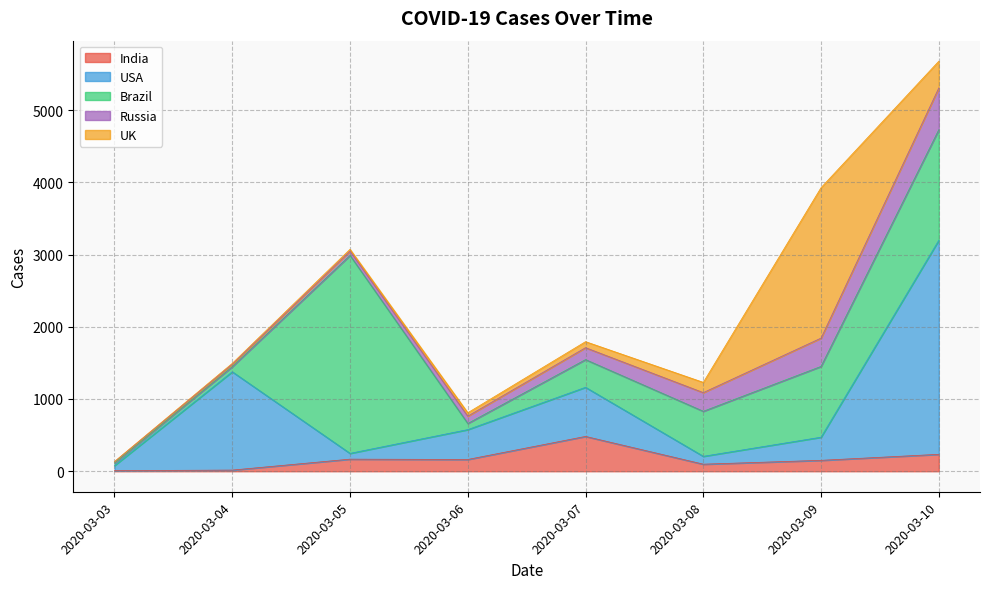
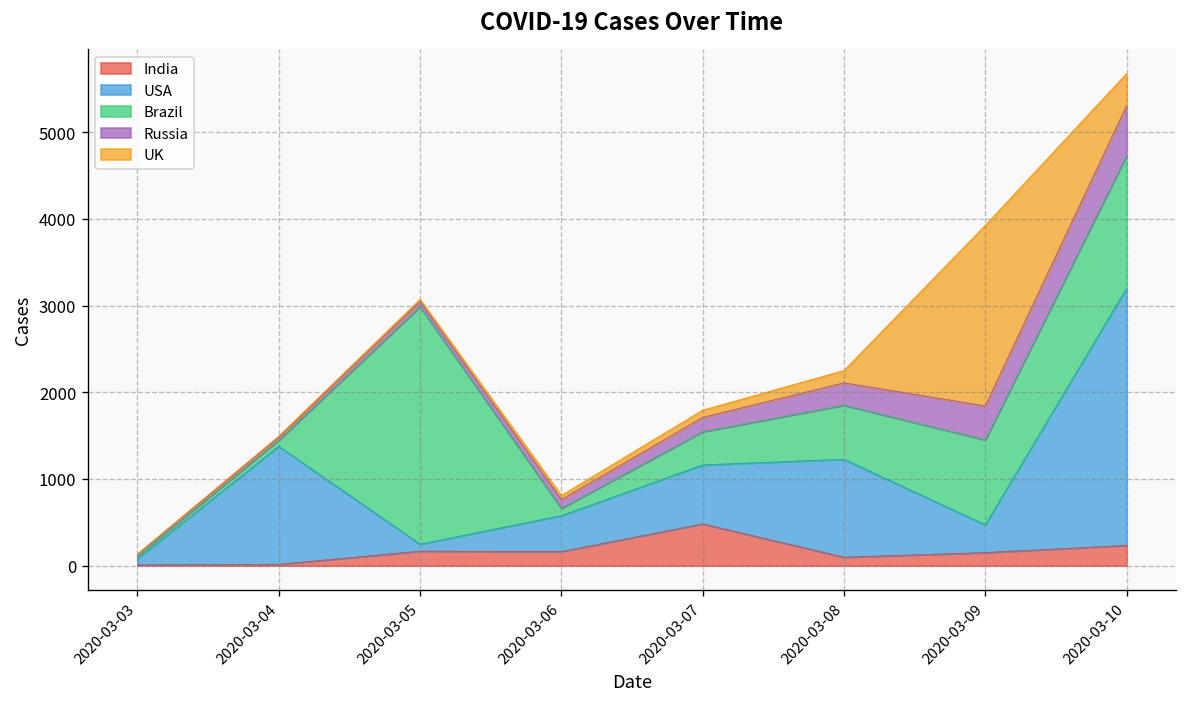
USA, 2020-03-08: 100 -> 1100
